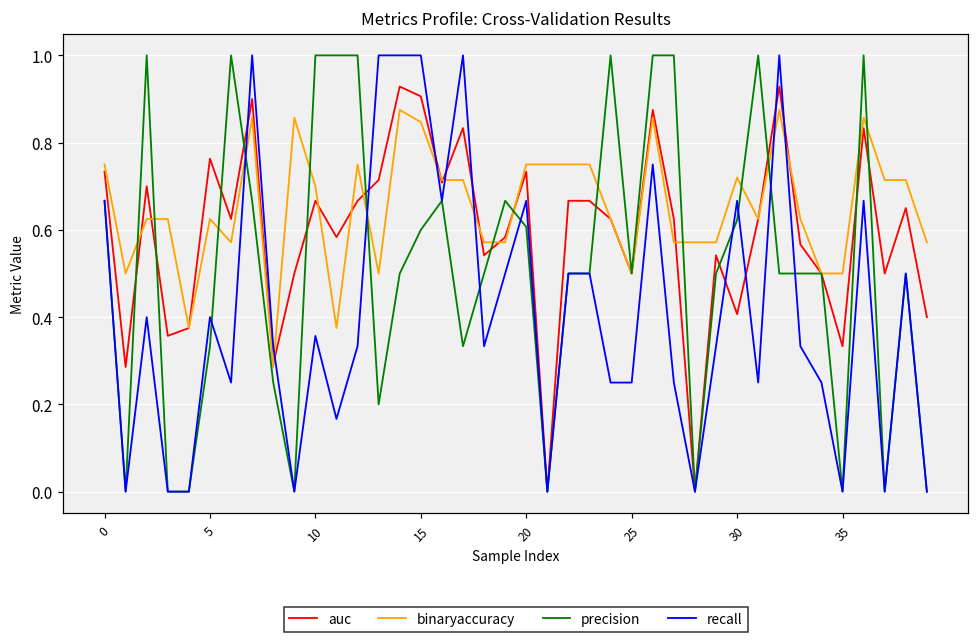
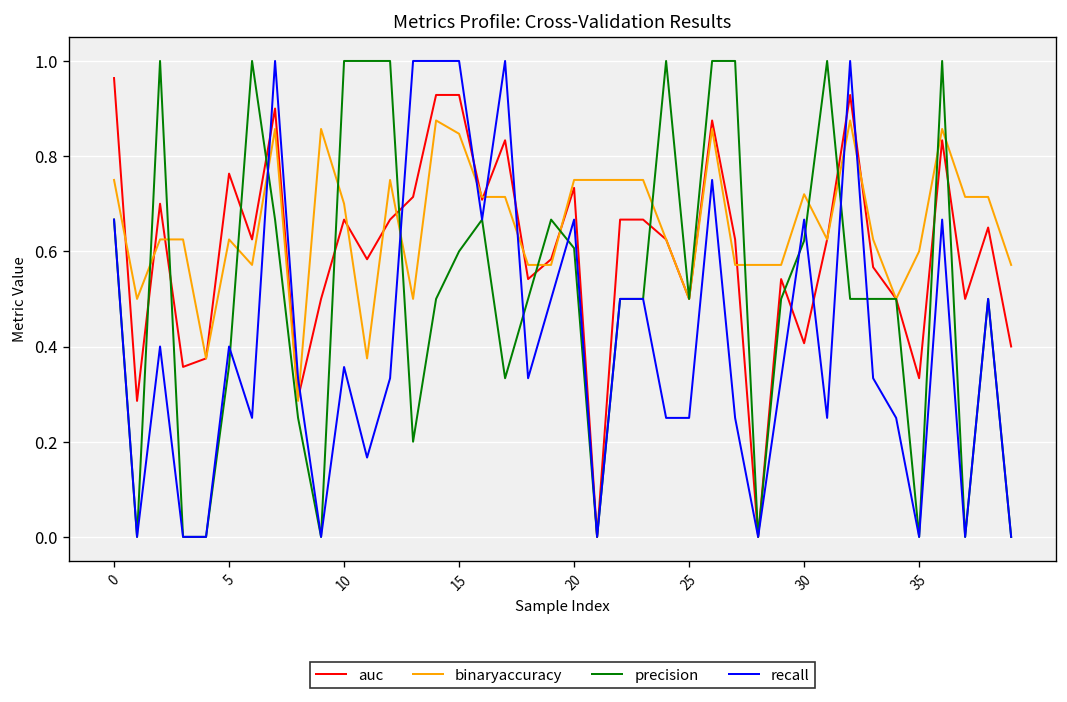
auc, 0: 0.73 -> 0.96
precision, 5: 0.33 -> 0.36
auc, 15: 0.91 -> 0.93
binaryaccuracy, 35: 0.5 -> 0.6
